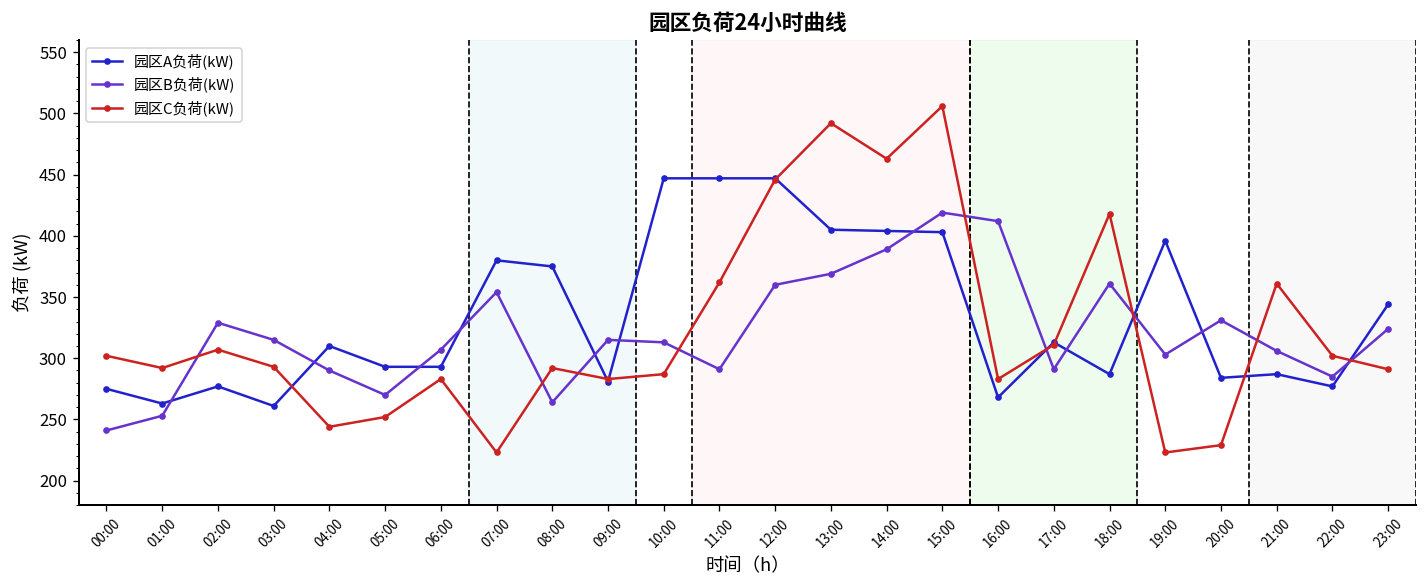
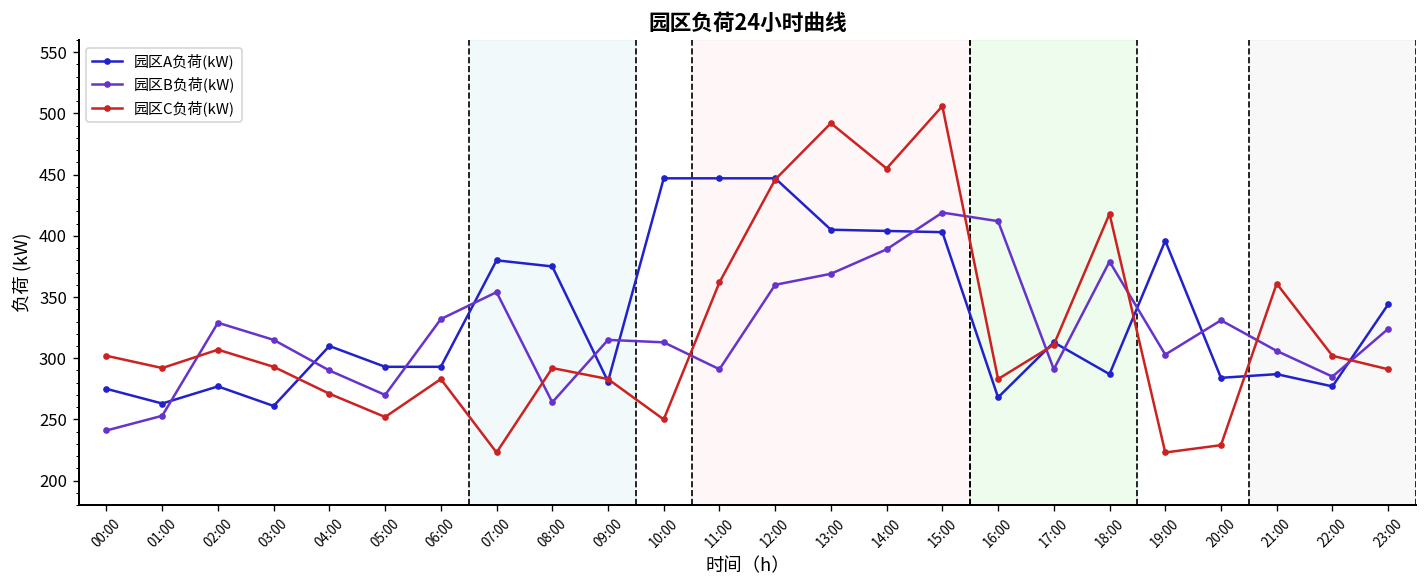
园区C负荷(kW), 04:00: 244 -> 271
园区B负荷(kW), 06:00: 307 -> 332
园区C负荷(kW), 10:00: 287 -> 250
园区C负荷(kW), 14:00: 463 -> 455
园区B负荷(kW), 18:00: 361 -> 379
